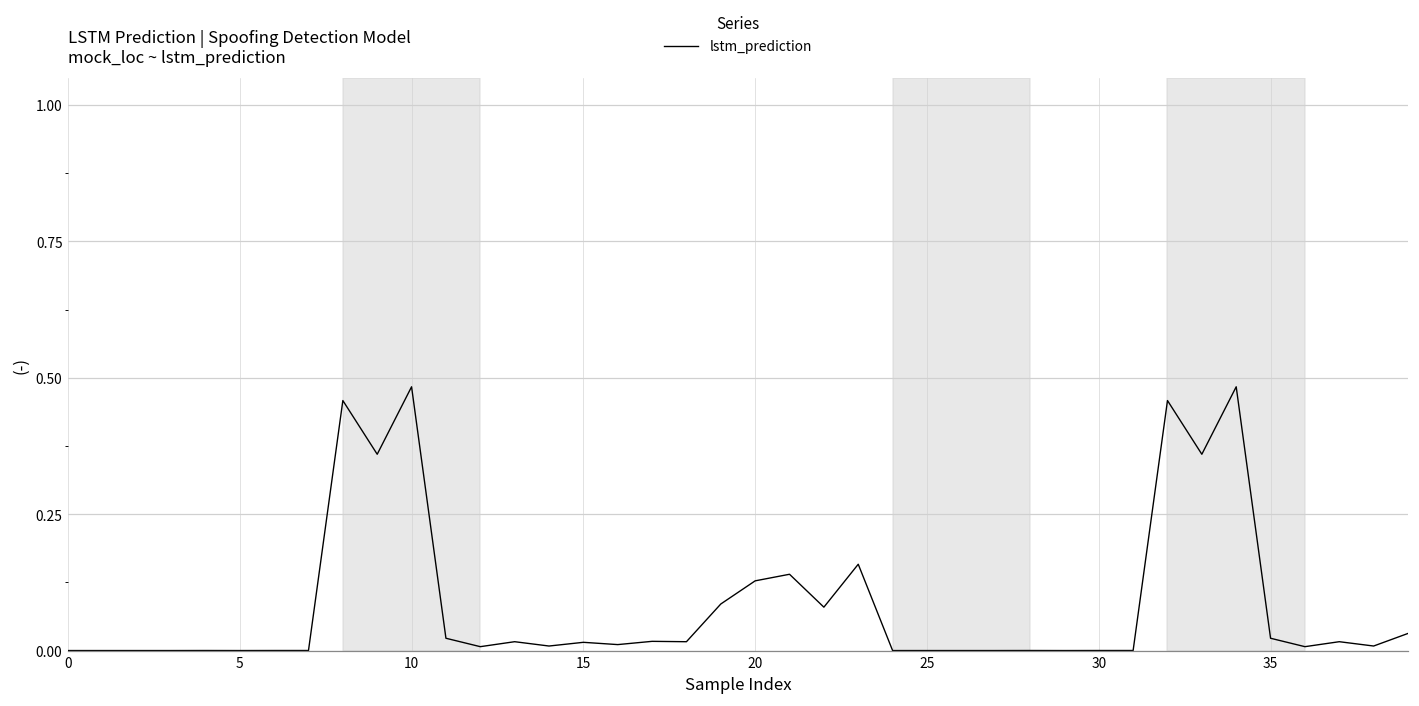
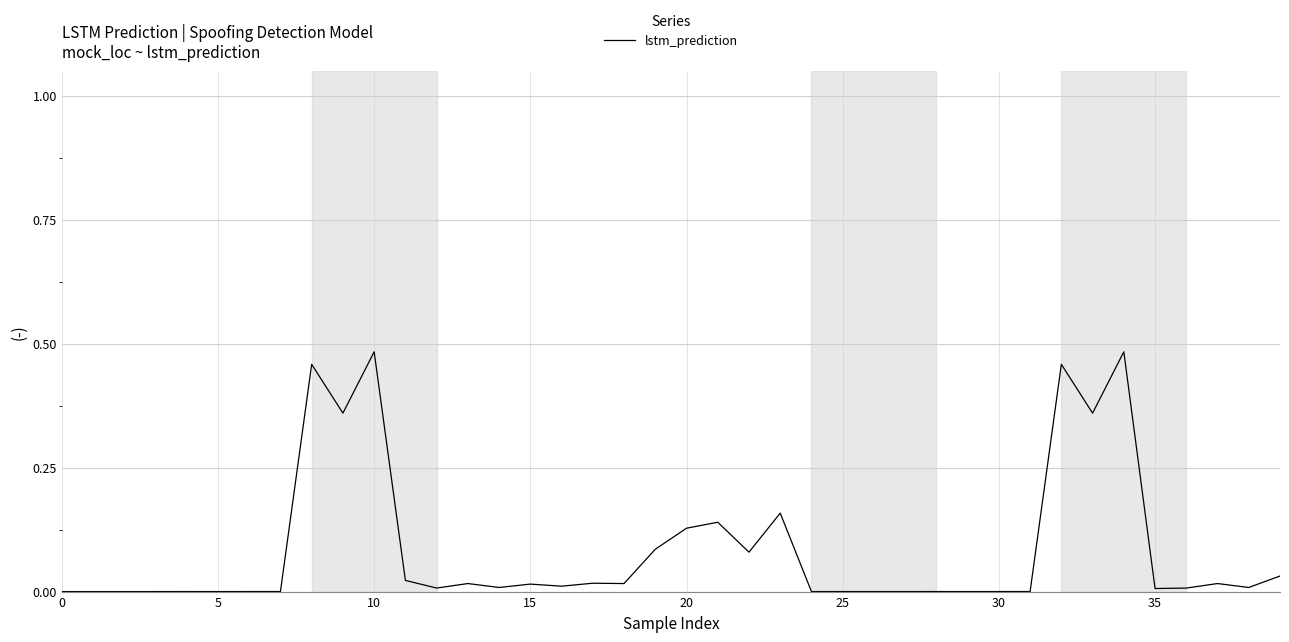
35: 0.02 -> 0.01
